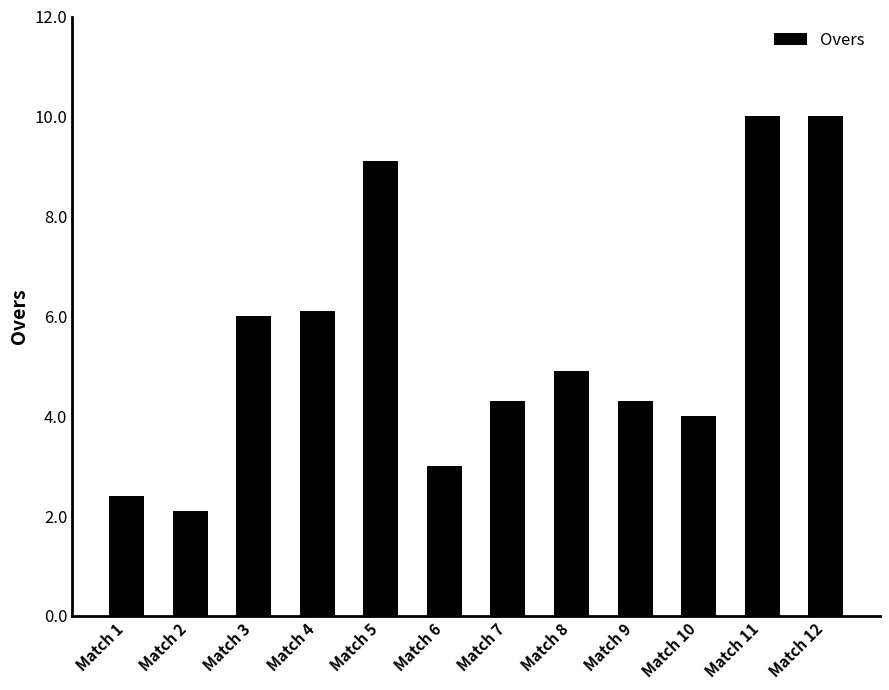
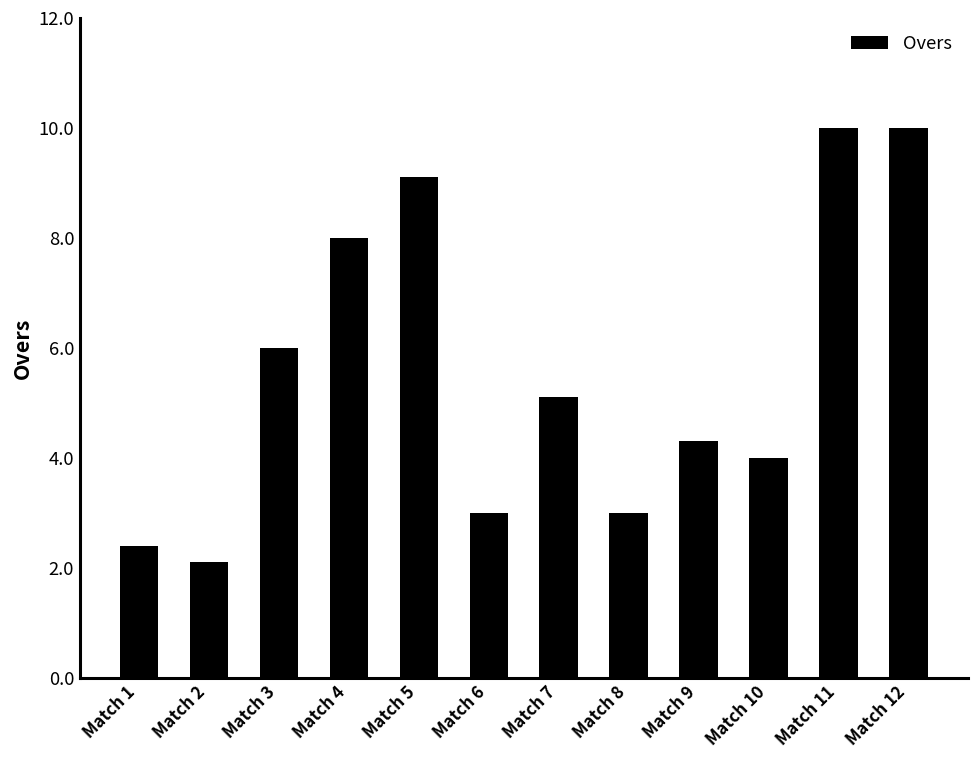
Match 4: 6.1 -> 8.0
Match 7: 4.3 -> 5.1
Match 8: 4.9 -> 3.0
